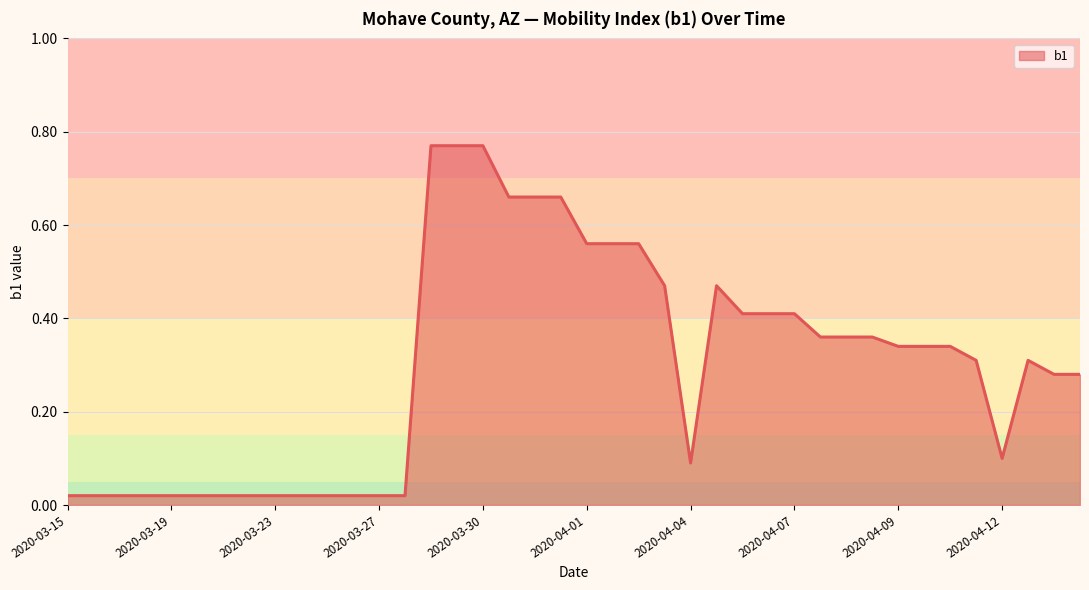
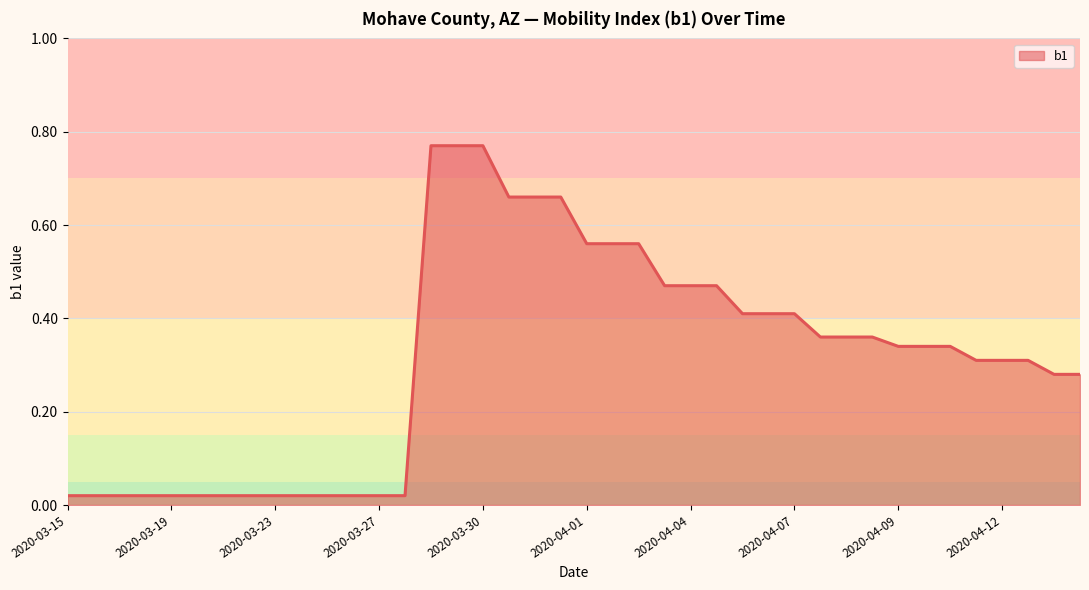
2020-04-04: 0.09 -> 0.47
2020-04-12: 0.10 -> 0.31
